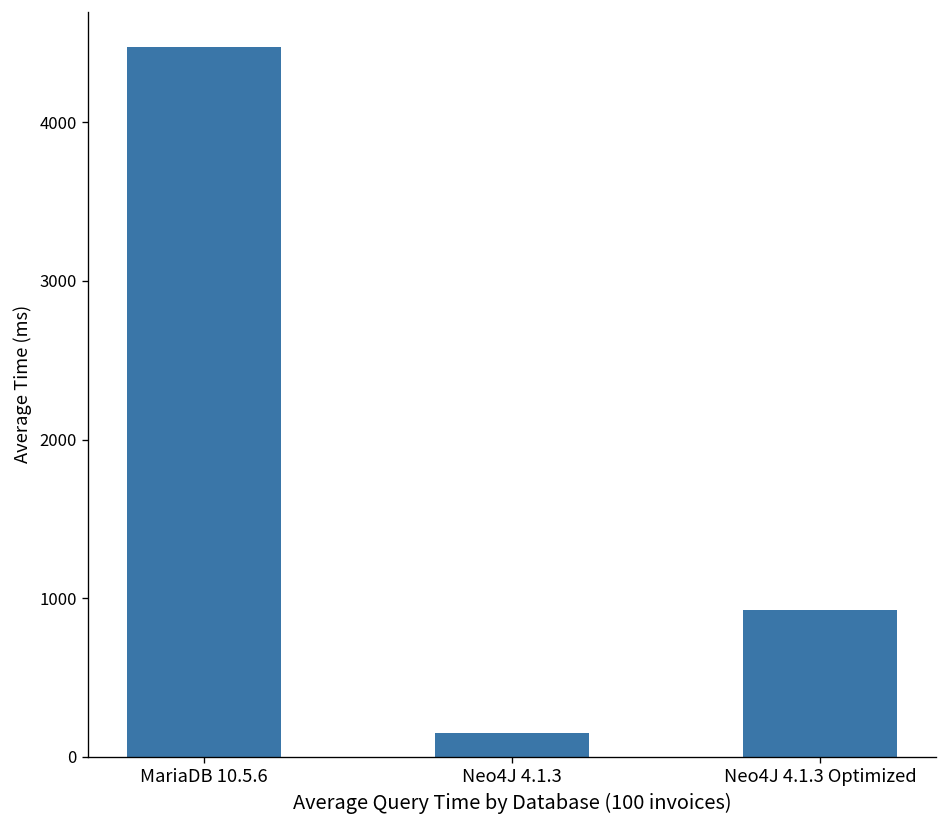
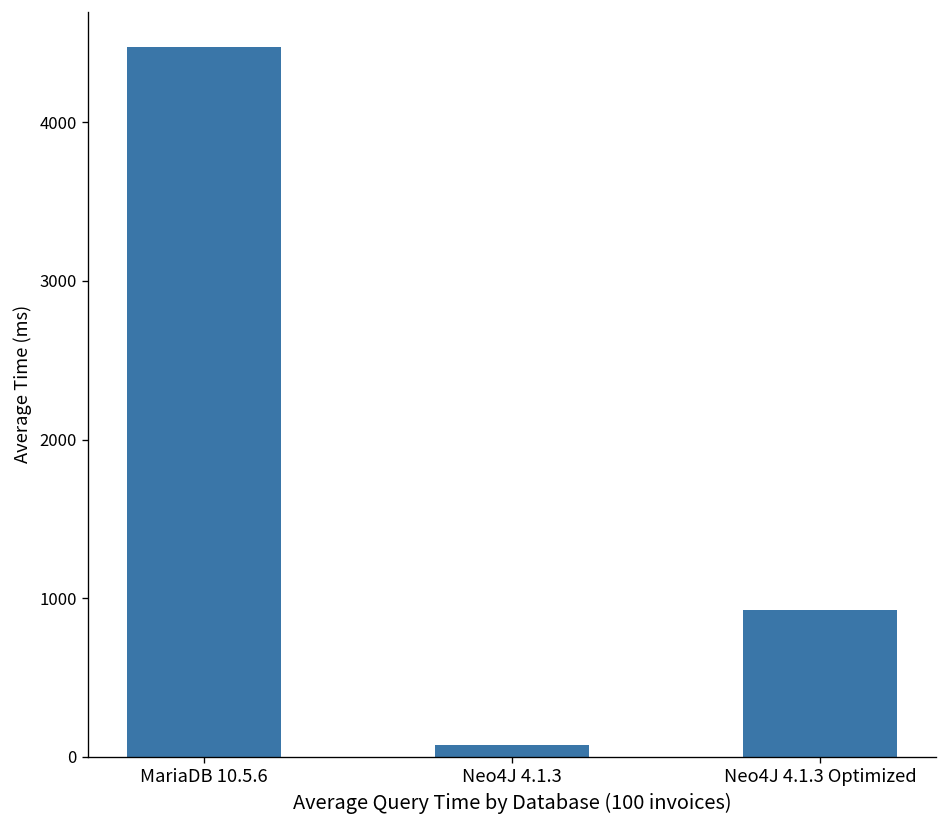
Neo4J 4.1.3: 150 -> 70
